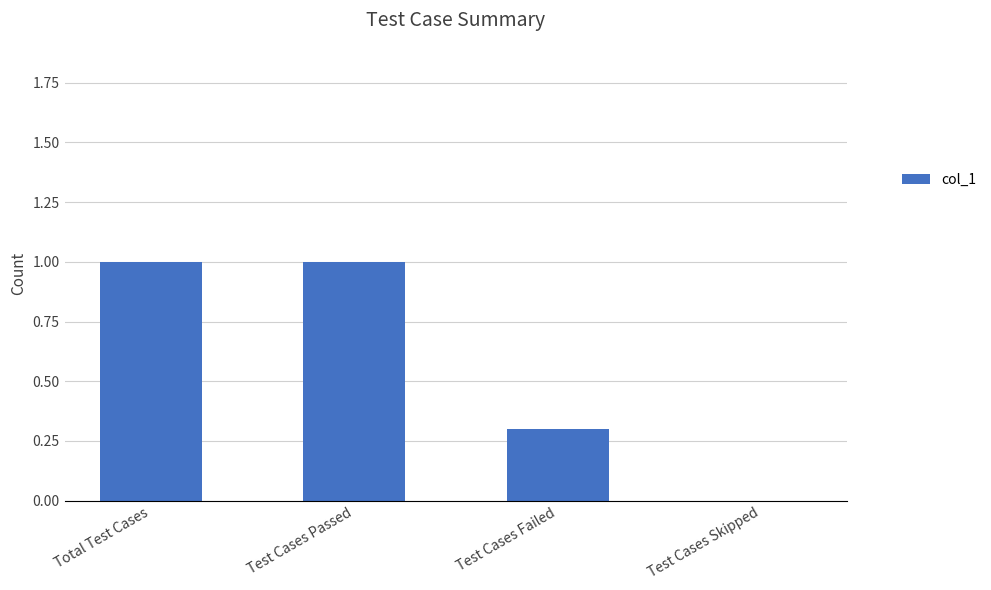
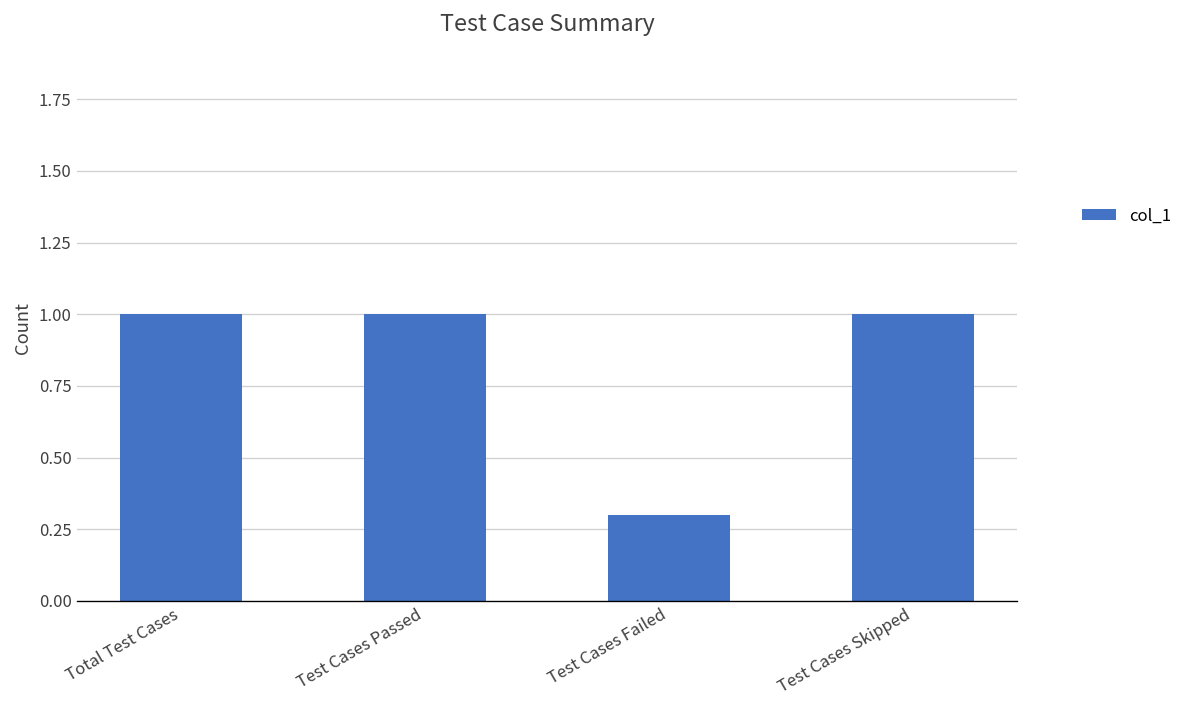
Test Cases Skipped: 0 -> 1
